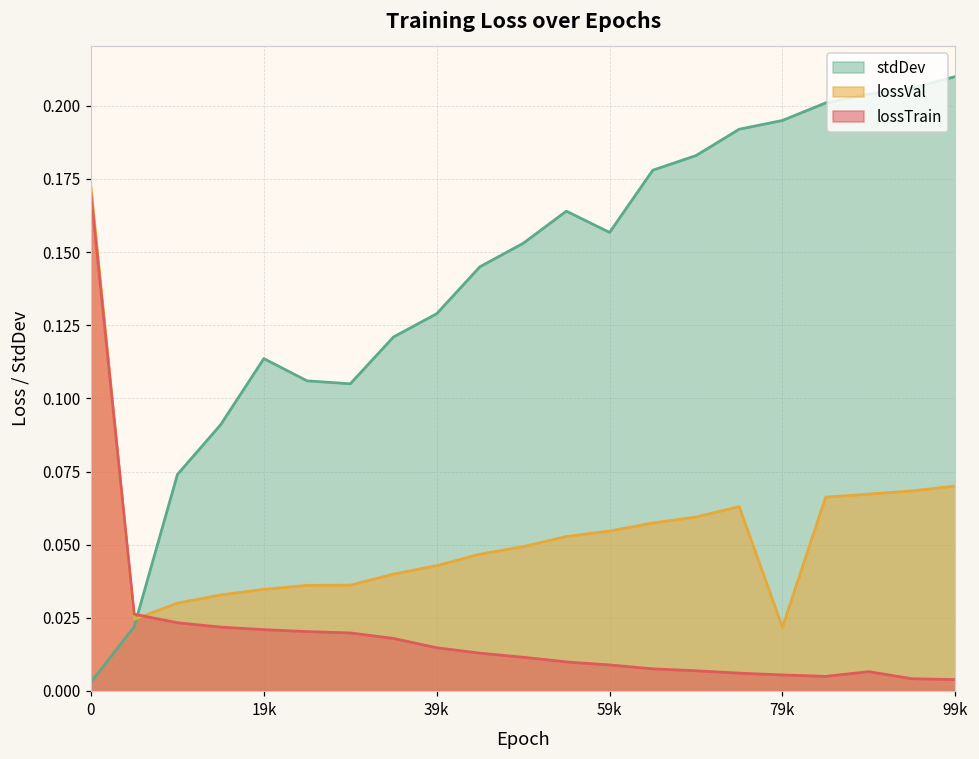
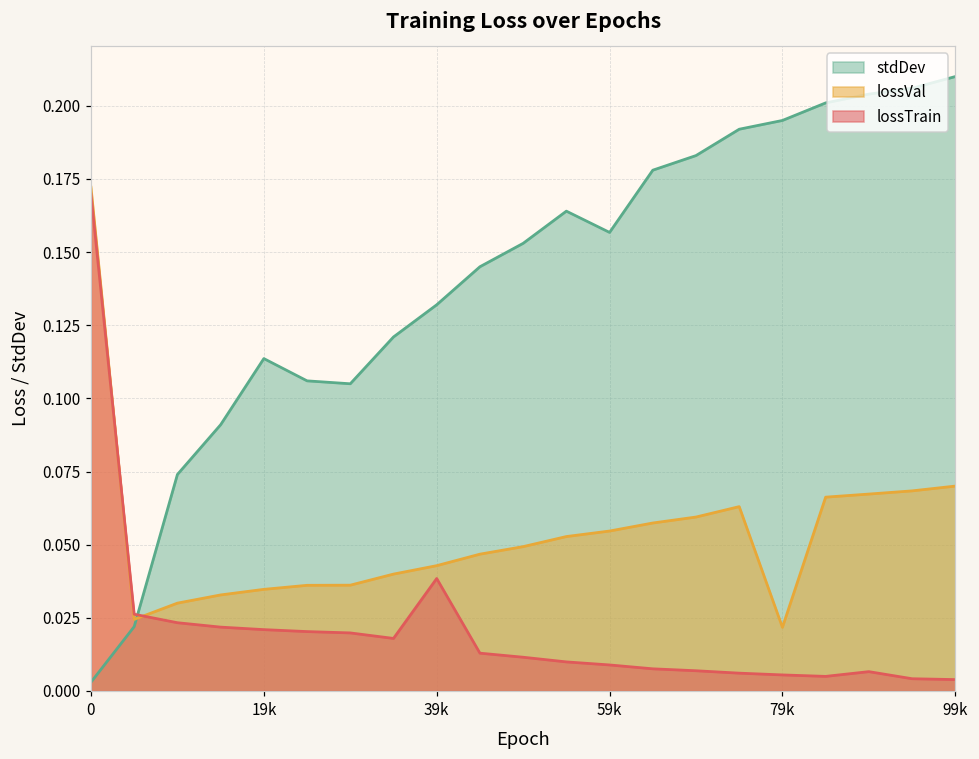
stdDev, 39k: 0.129 -> 0.132
lossTrain, 39k: 0.015 -> 0.038
